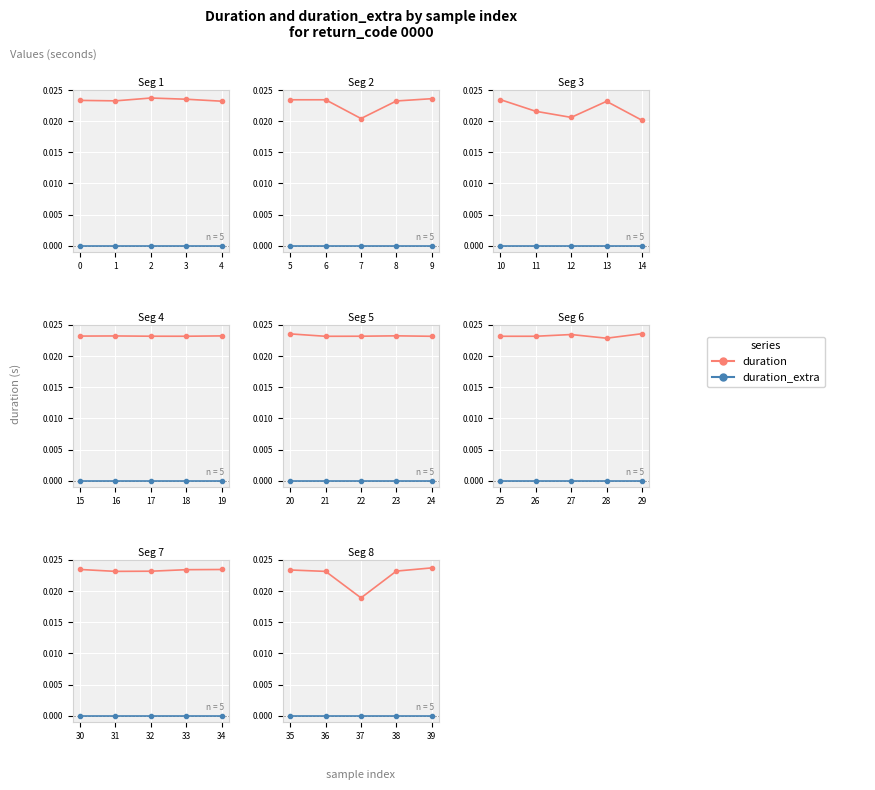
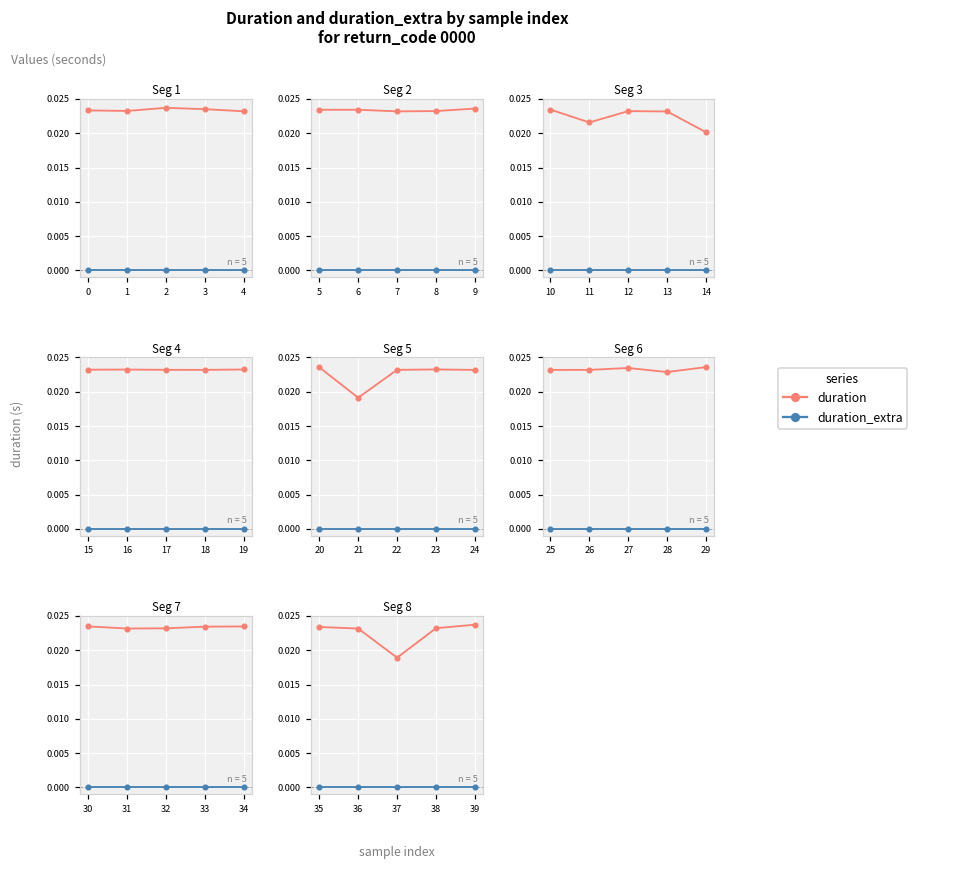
Seg 2, duration, 7: 0.020 -> 0.023
Seg 3, duration, 12: 0.021 -> 0.023
Seg 5, duration, 21: 0.023 -> 0.019
